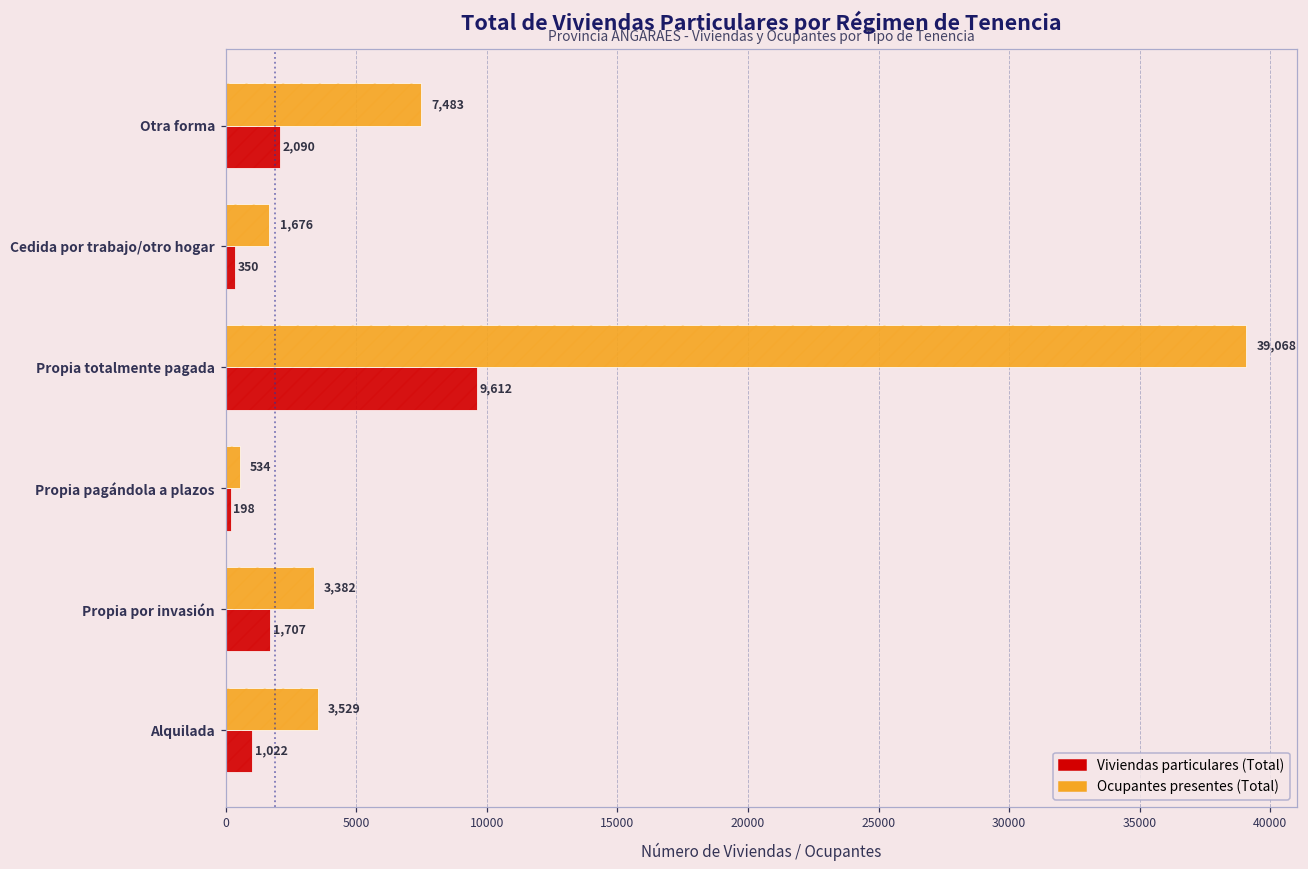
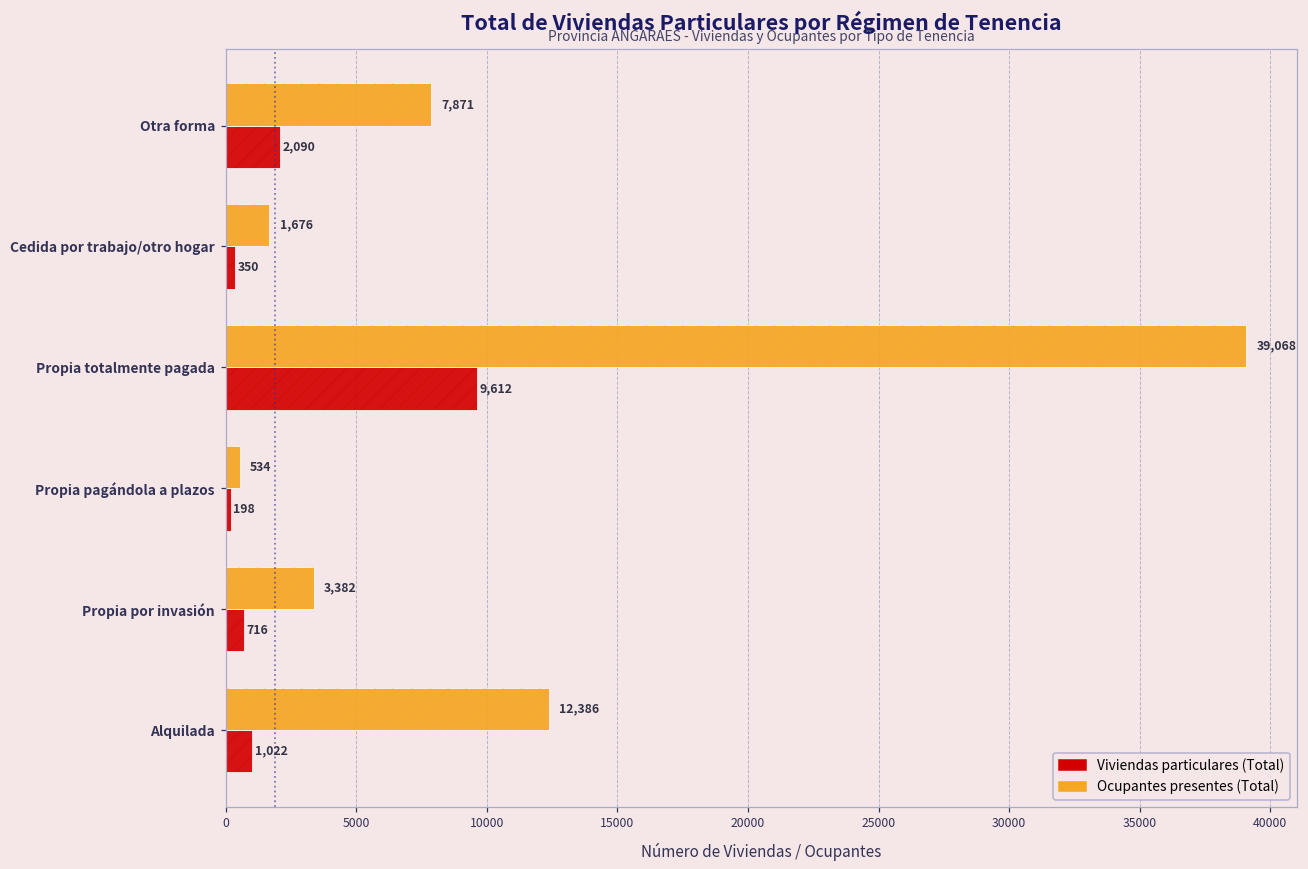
Ocupantes presentes (Total), Otra forma: 7,483 -> 7,871
Viviendas particulares (Total), Propia por invasión: 1,707 -> 716
Ocupantes presentes (Total), Alquilada: 3,529 -> 12,386
